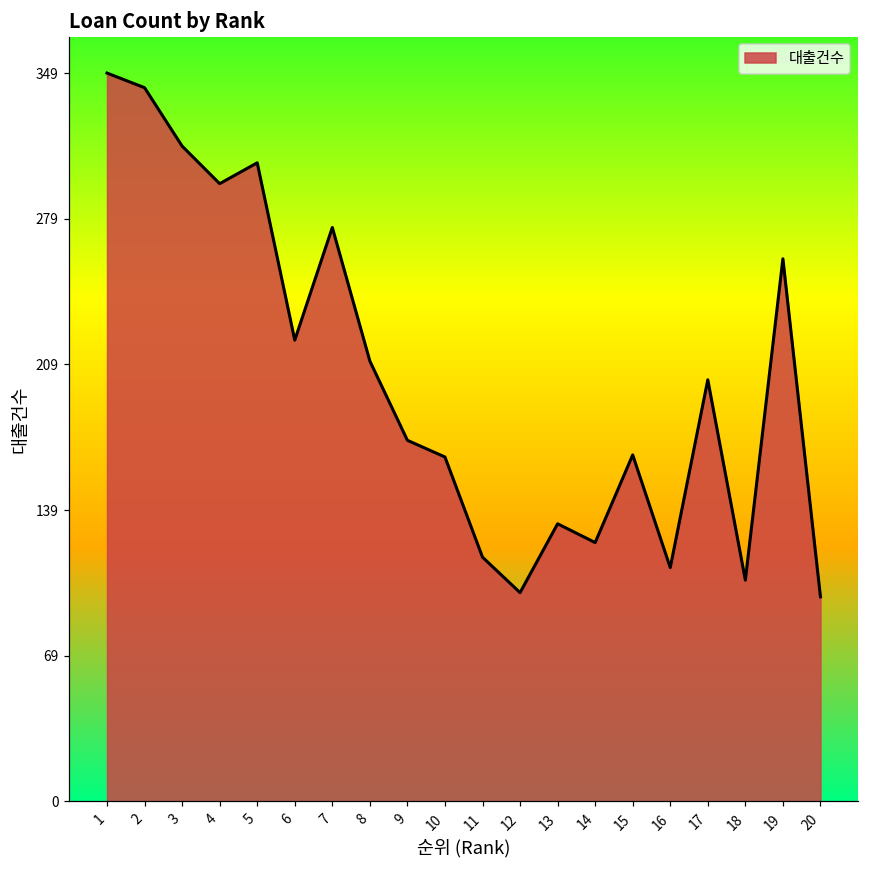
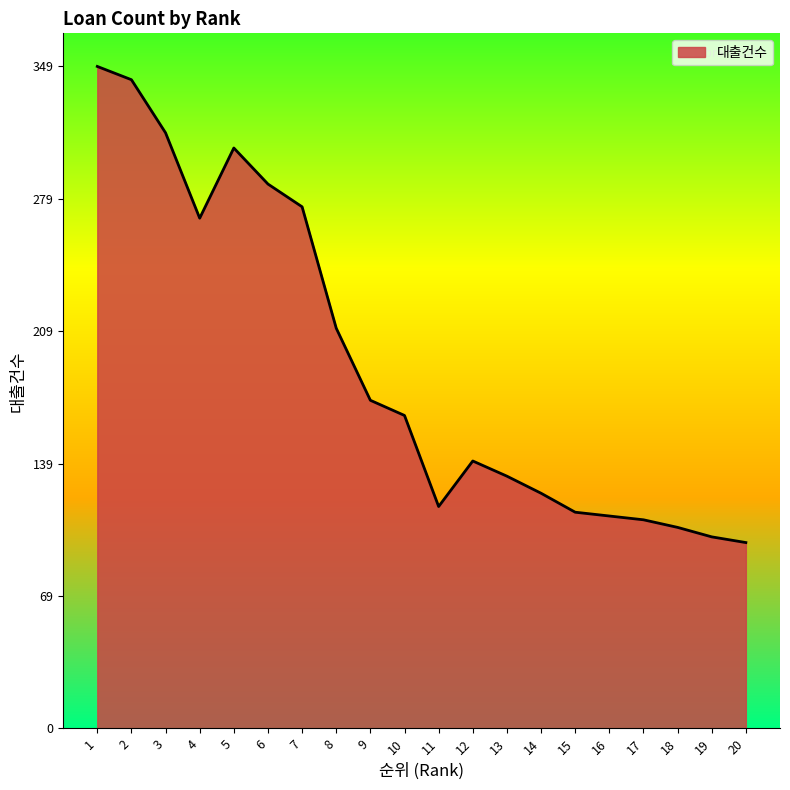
4: 296 -> 269
6: 221 -> 287
12: 100 -> 141
15: 166 -> 114
17: 202 -> 110
19: 260 -> 101
